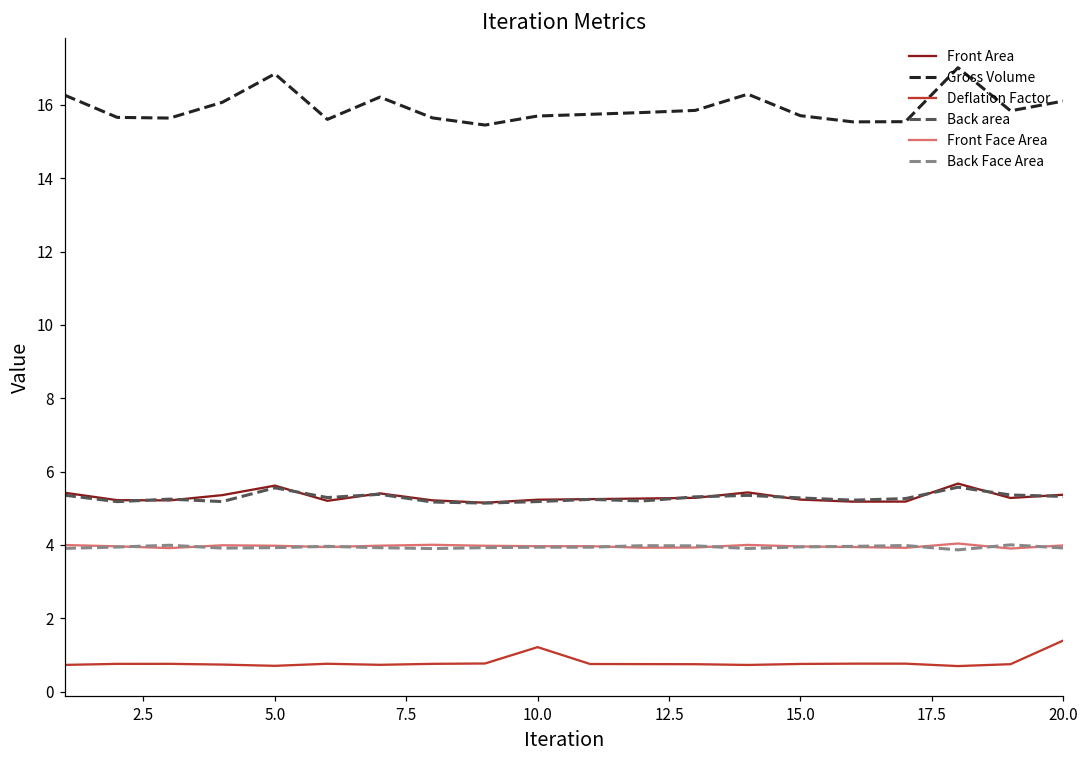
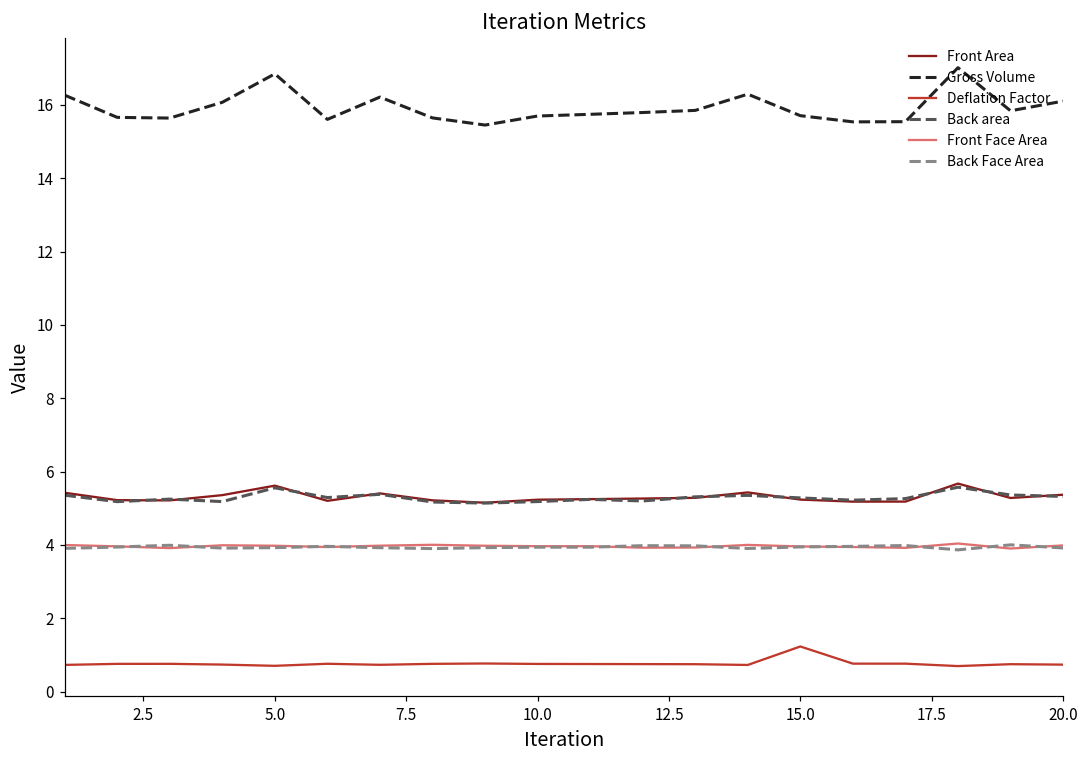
Deflation Factor, 10.0: 1.2 -> 0.8
Deflation Factor, 15.0: 0.8 -> 1.2
Deflation Factor, 20.0: 1.4 -> 0.7
